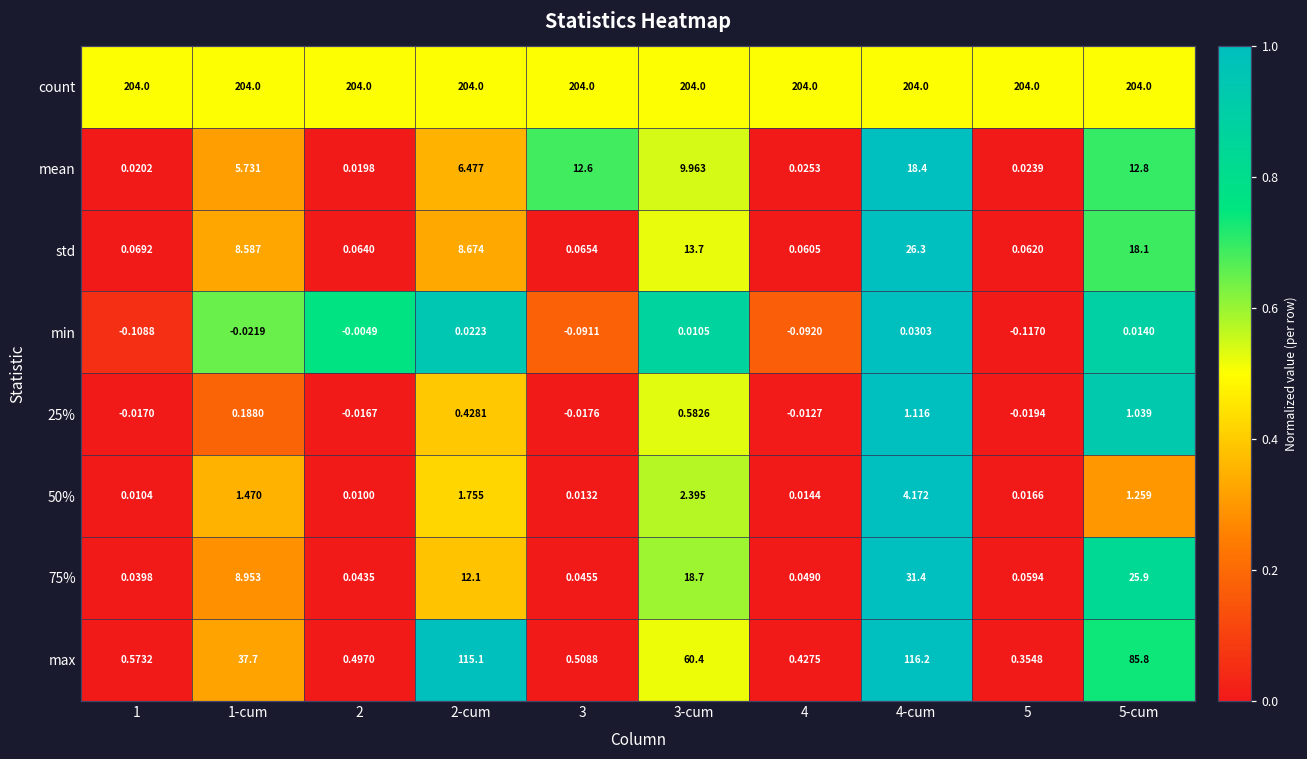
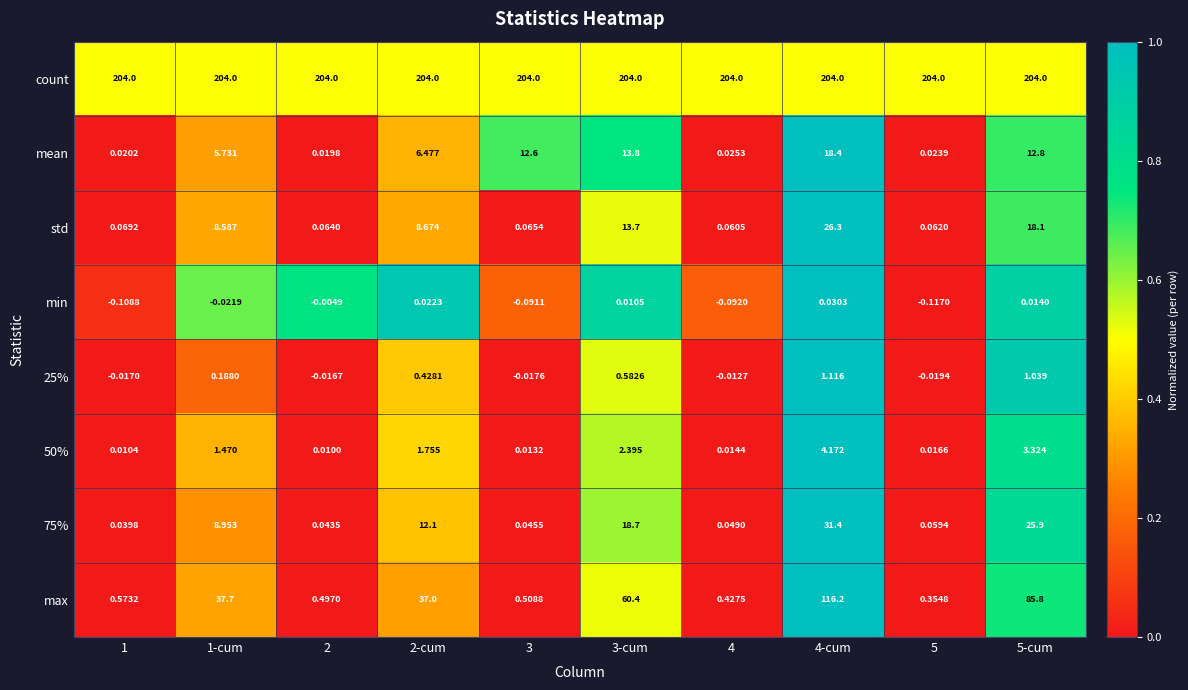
mean, 3-cum: 9.963 -> 13.8
50%, 5-cum: 1.259 -> 3.324
max, 2-cum: 115.1 -> 37.0
